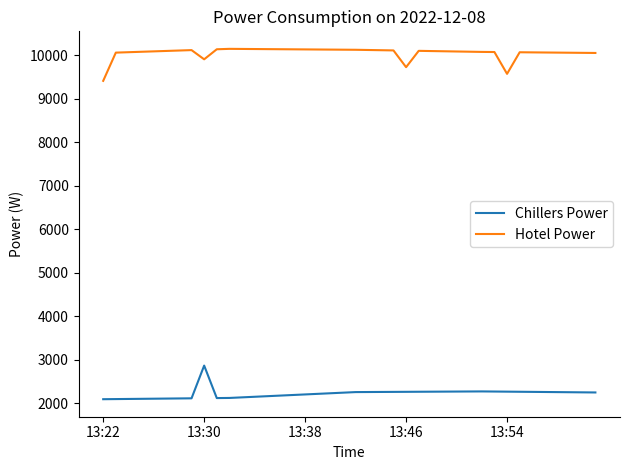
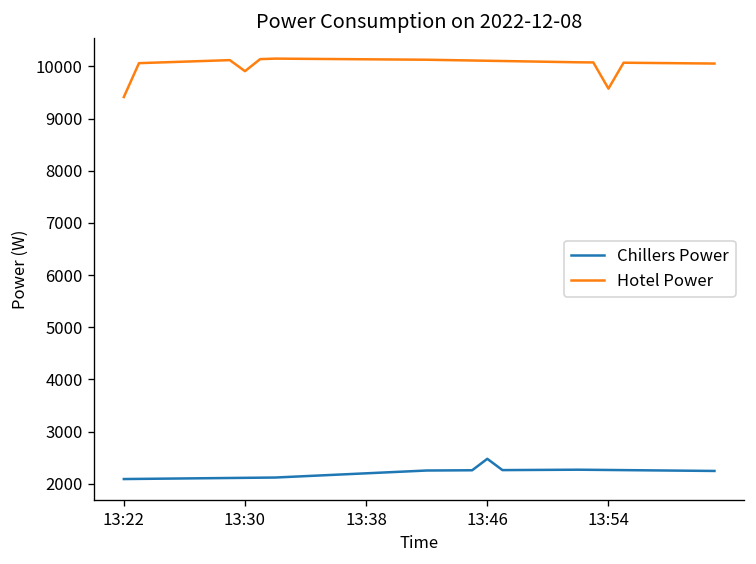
Chillers Power, 13:30: 2900 -> 2100
Chillers Power, 13:46: 2300 -> 2500
Hotel Power, 13:46: 9700 -> 10100
